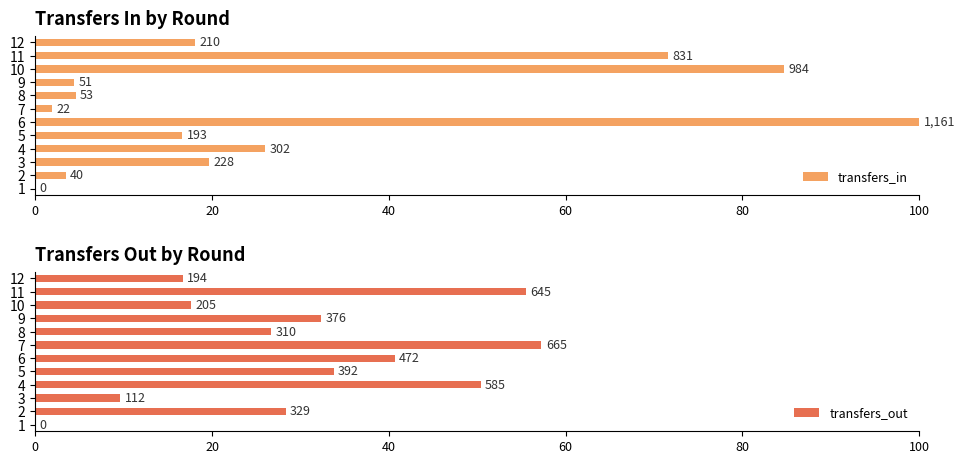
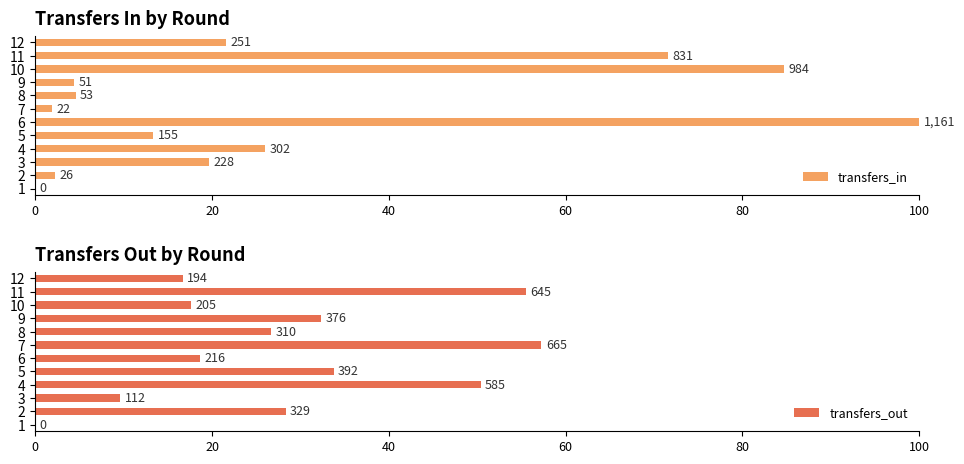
Transfers In by Round, 12: 210 -> 251
Transfers In by Round, 5: 193 -> 155
Transfers In by Round, 2: 40 -> 26
Transfers Out by Round, 6: 472 -> 216
